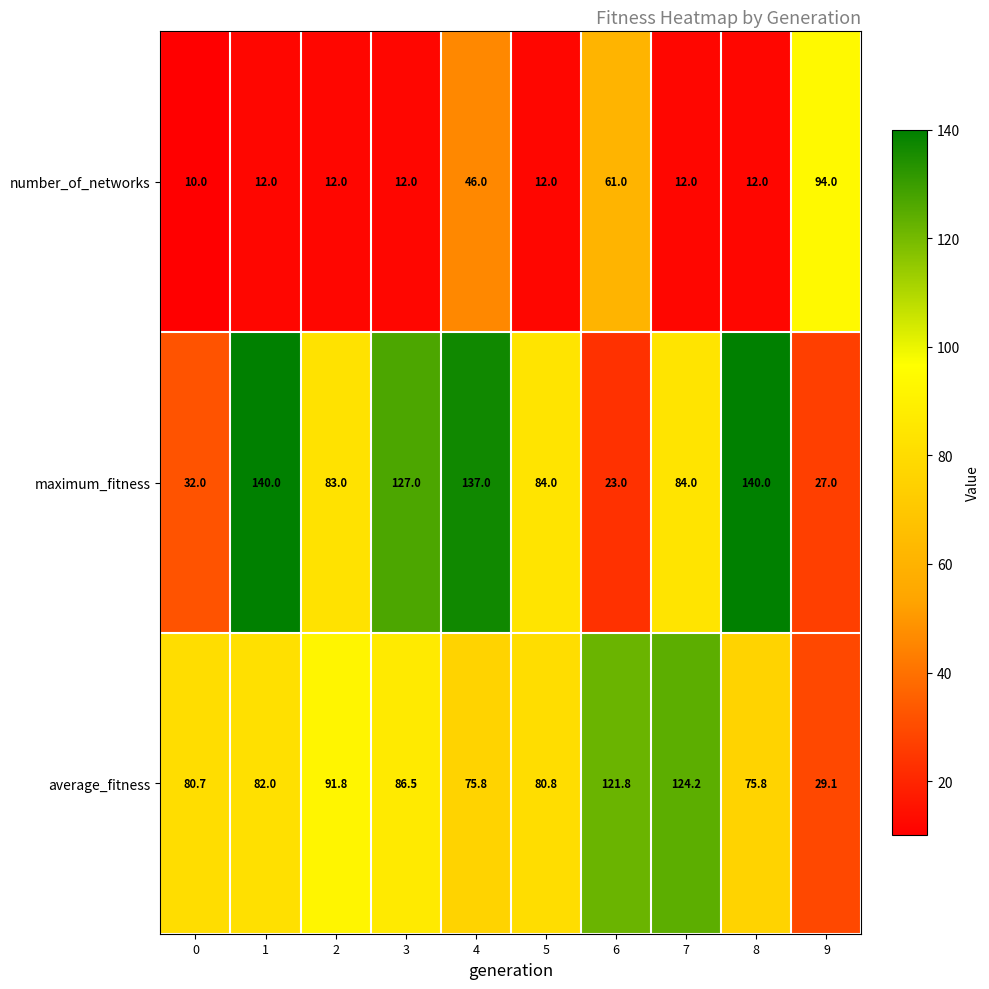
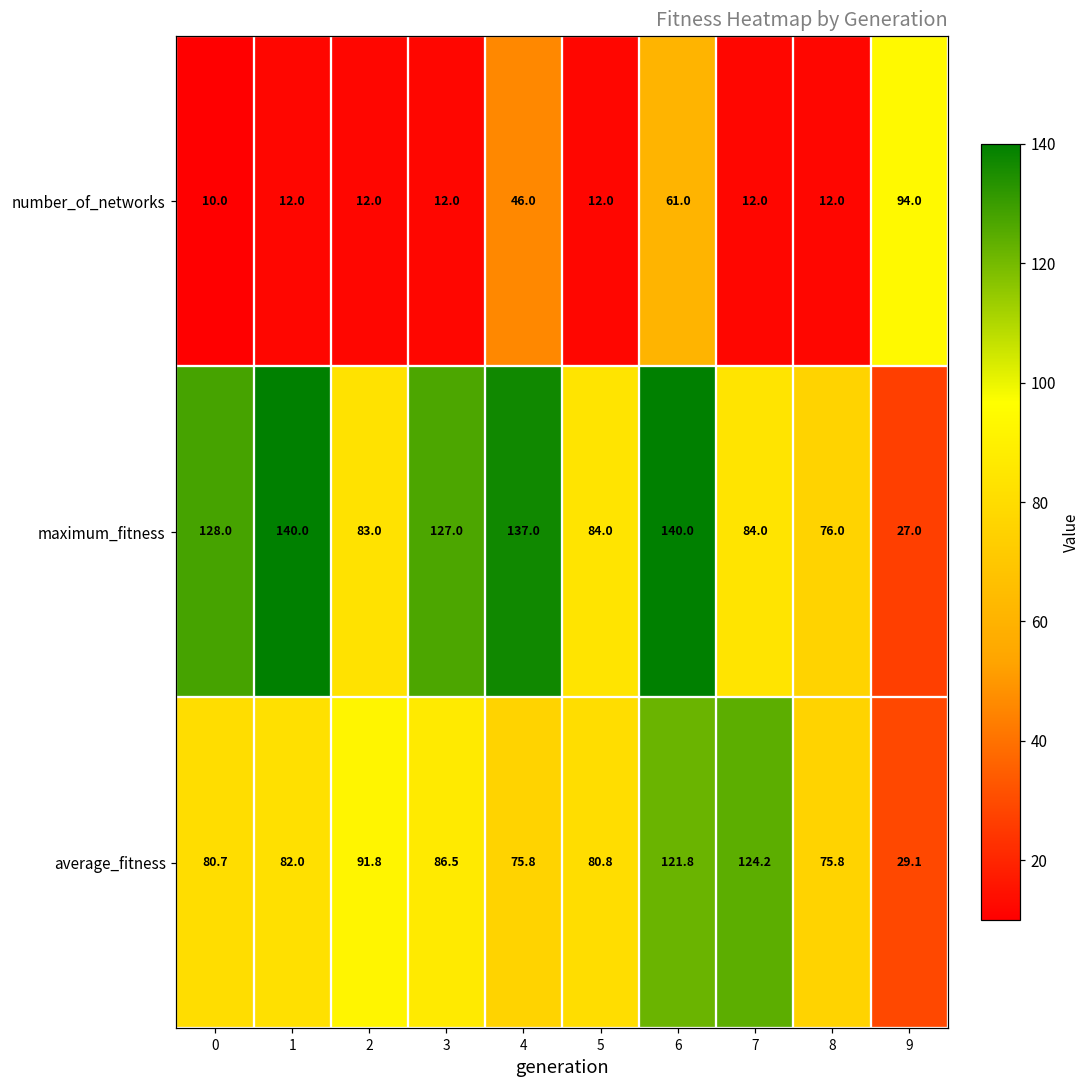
maximum_fitness, 0: 32.0 -> 128.0
maximum_fitness, 6: 23.0 -> 140.0
maximum_fitness, 8: 140.0 -> 76.0
